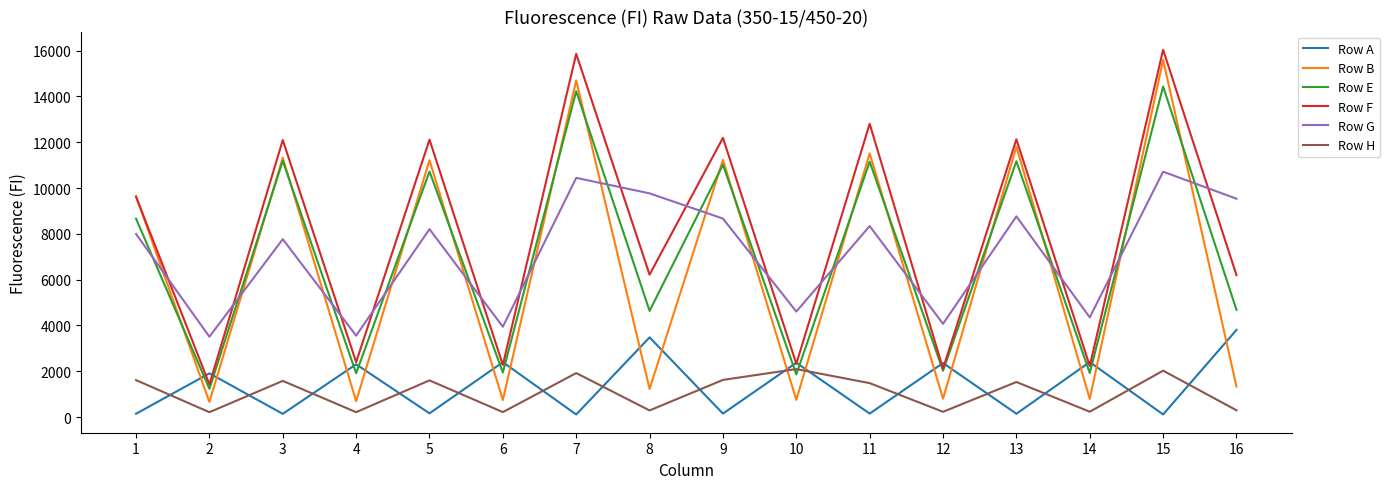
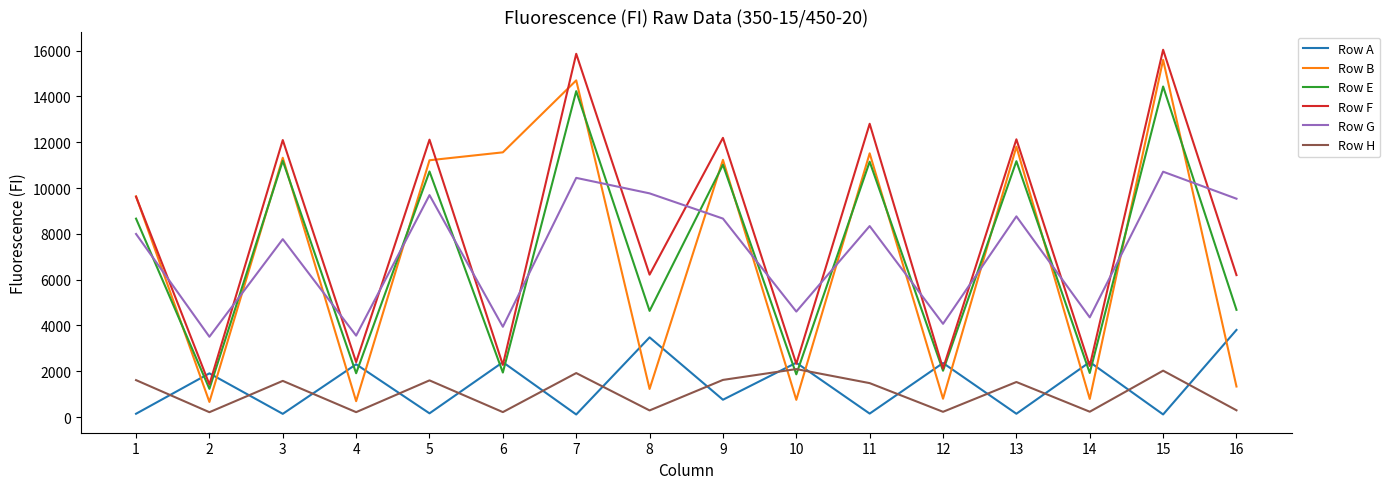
Row G, 5: 8200 -> 9700
Row B, 6: 700 -> 11600
Row A, 9: 200 -> 800
